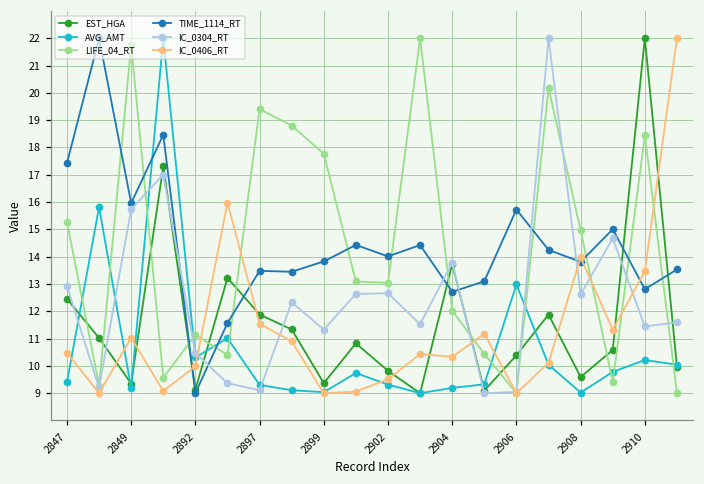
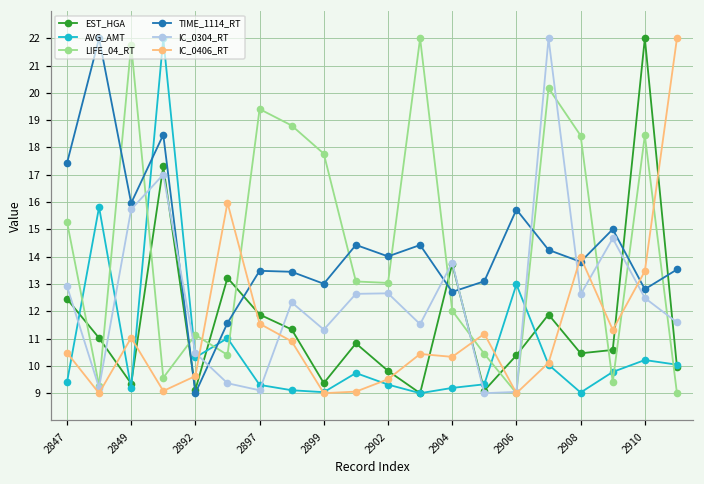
IC_0406_RT, 2892: 10.0 -> 9.6
TIME_1114_RT, 2899: 13.8 -> 13.0
EST_HGA, 2908: 9.6 -> 10.5
LIFE_04_RT, 2908: 15.0 -> 18.4
IC_0304_RT, 2910: 11.4 -> 12.5
